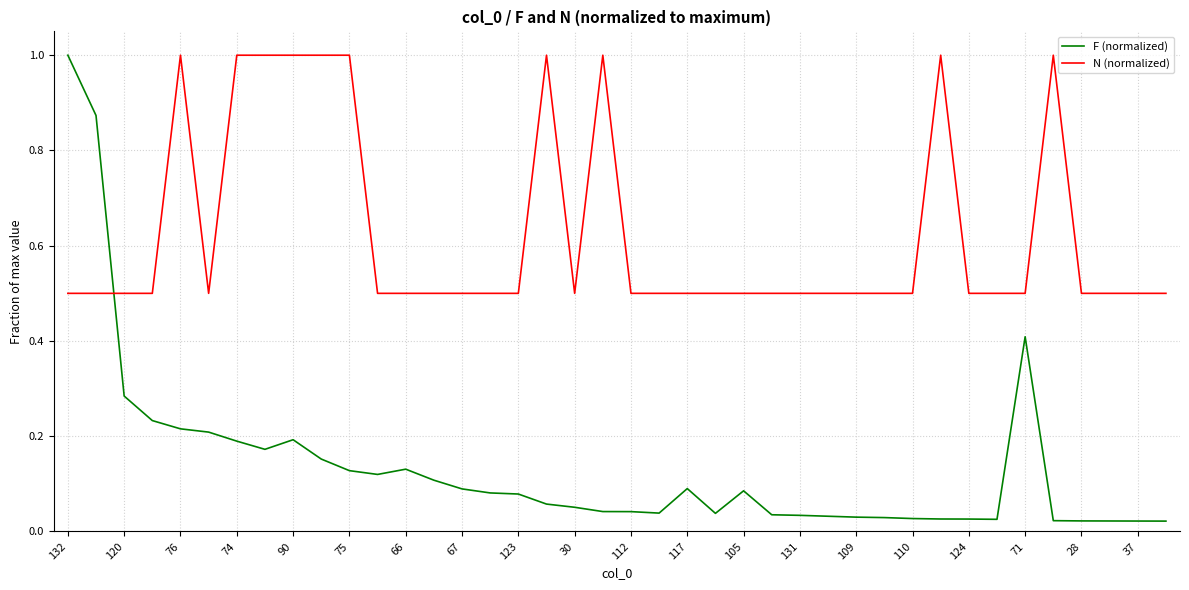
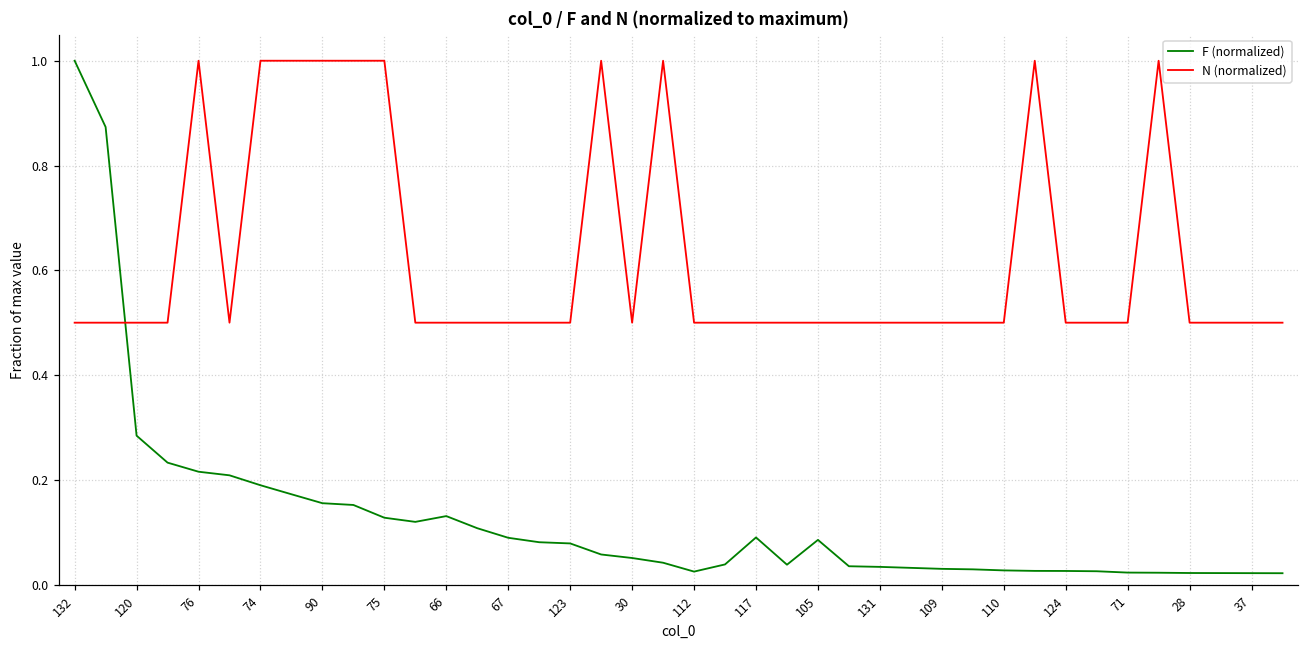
F (normalized), 90: 0.19 -> 0.16
F (normalized), 112: 0.04 -> 0.02
F (normalized), 71: 0.41 -> 0.02
